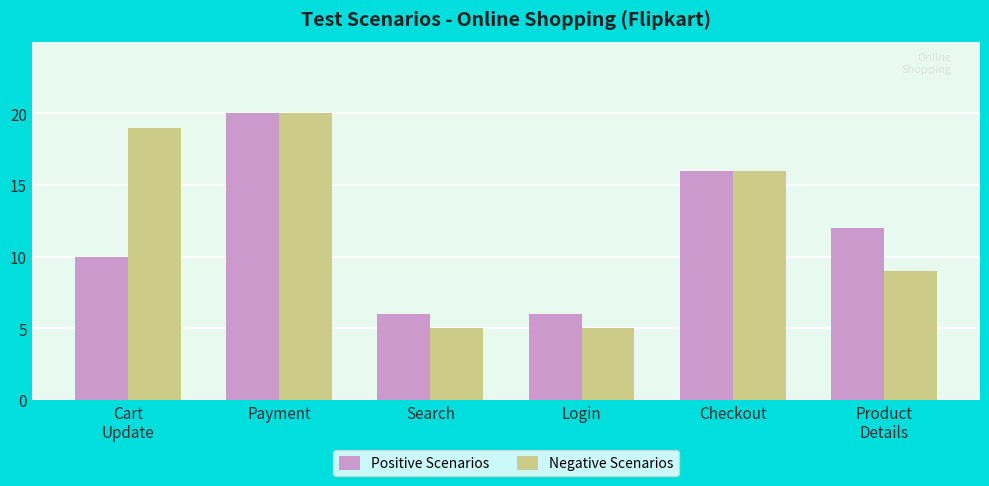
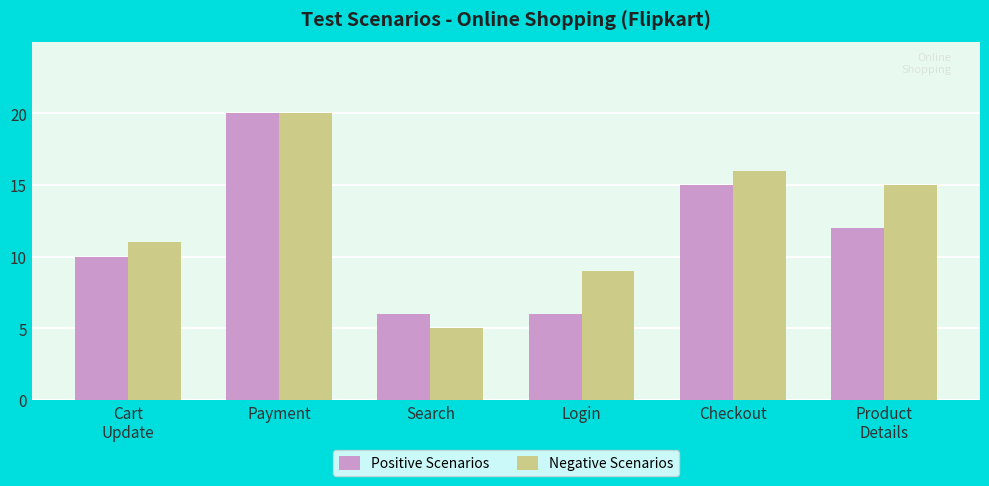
Negative Scenarios, Cart Update: 19 -> 11
Negative Scenarios, Login: 5 -> 9
Positive Scenarios, Checkout: 16 -> 15
Negative Scenarios, Product Details: 9 -> 15
